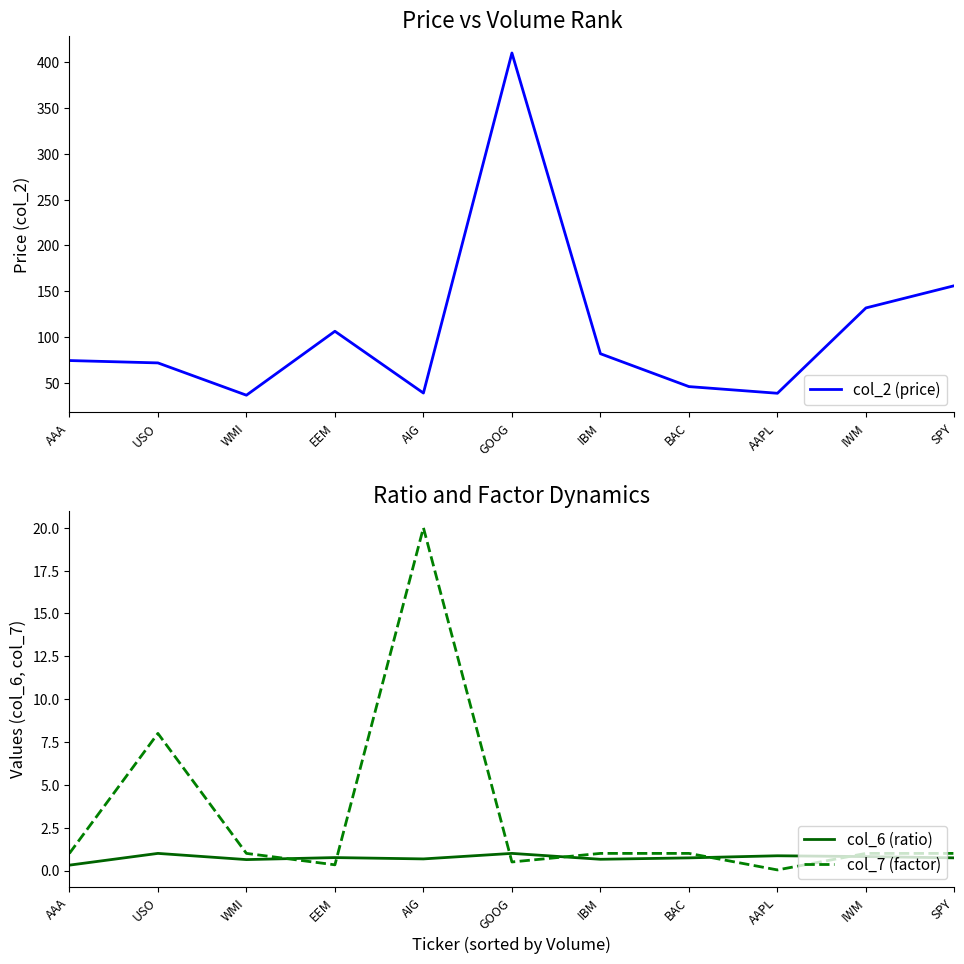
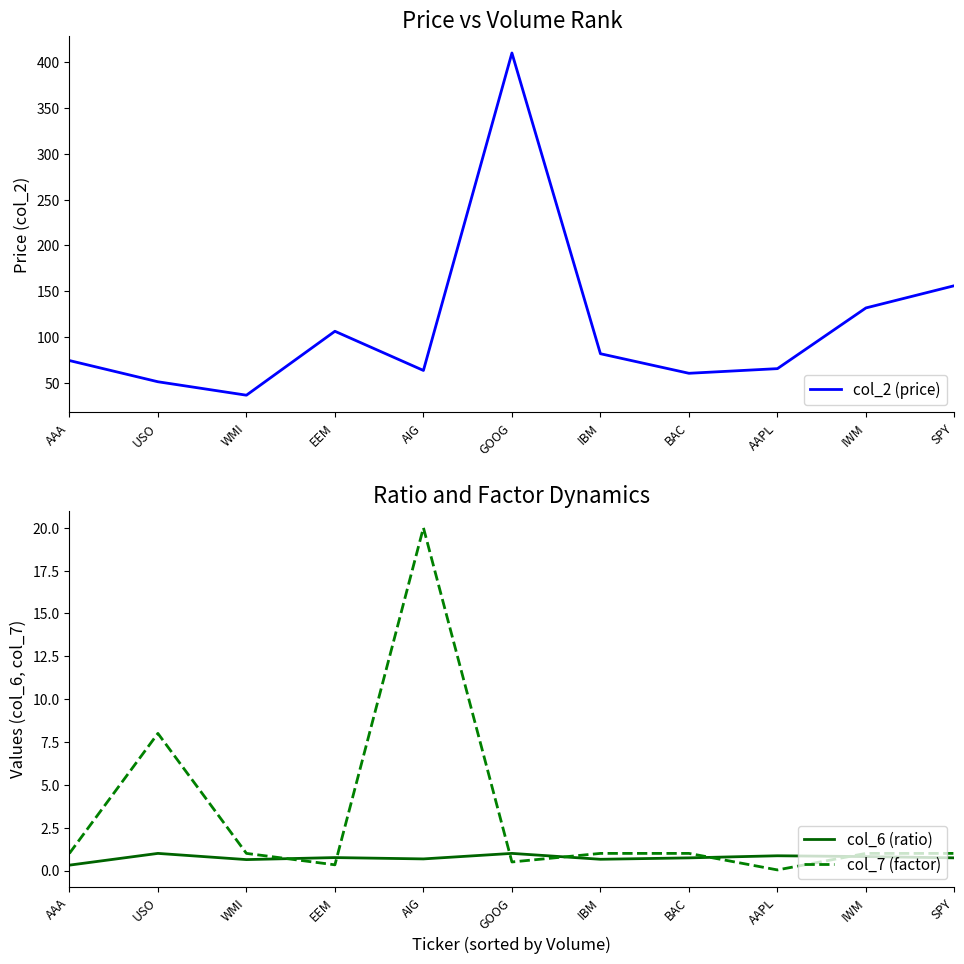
Price vs Volume Rank, USO: 70 -> 50
Price vs Volume Rank, AIG: 40 -> 60
Price vs Volume Rank, BAC: 50 -> 60
Price vs Volume Rank, AAPL: 40 -> 70
